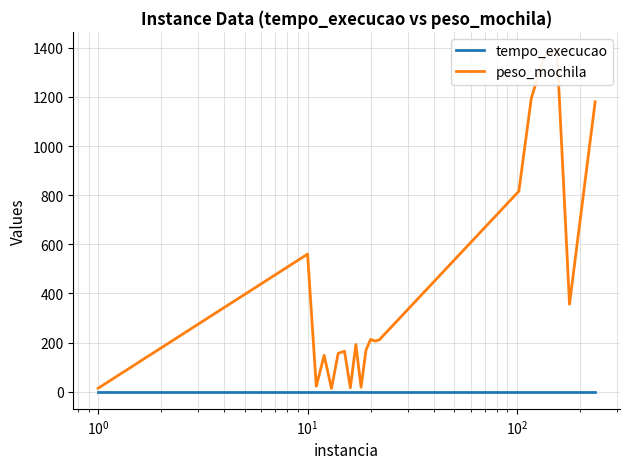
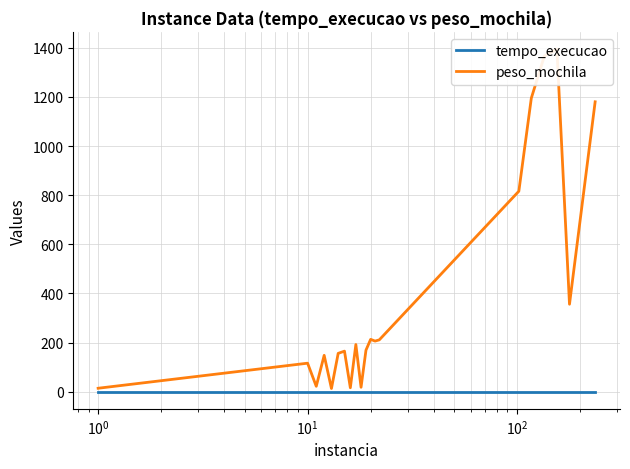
peso_mochila, 10^1: 560 -> 120
